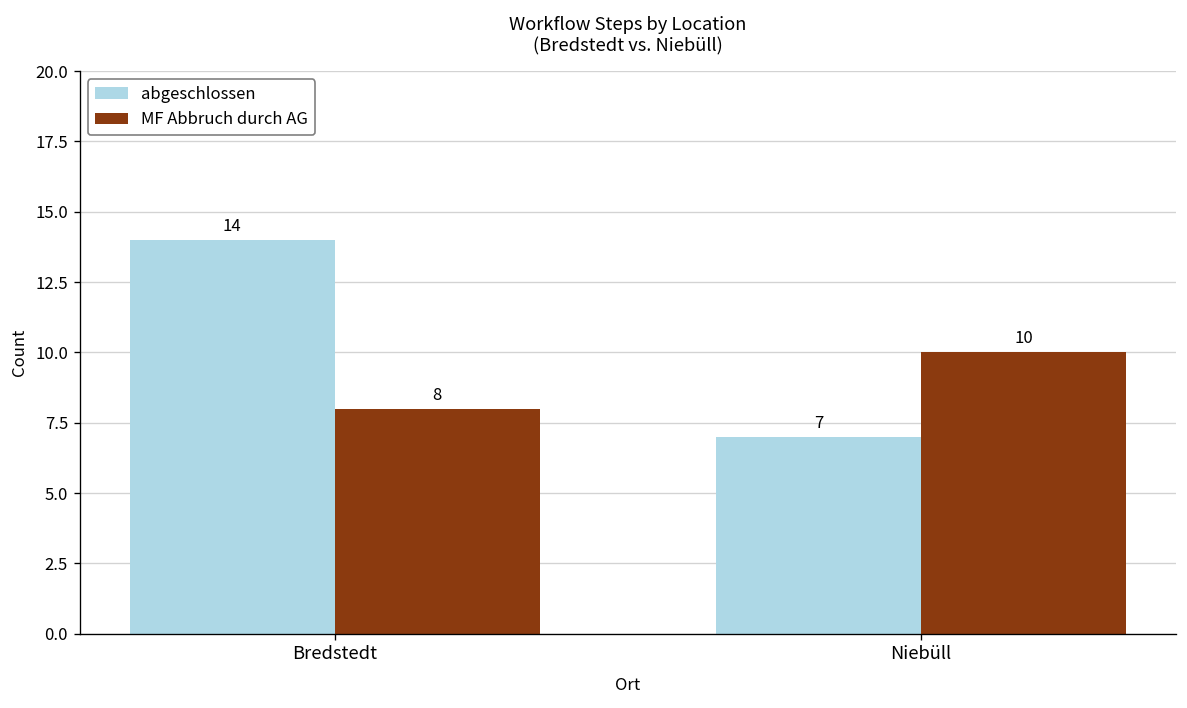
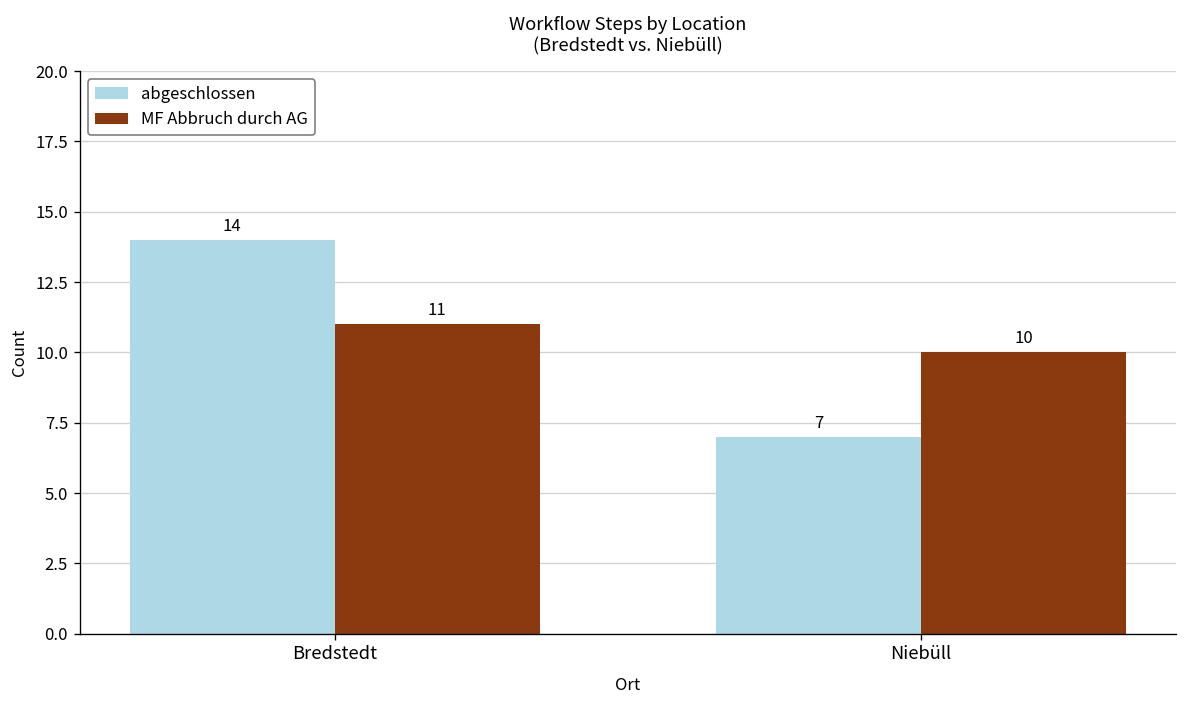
MF Abbruch durch AG, Bredstedt: 8 -> 11
